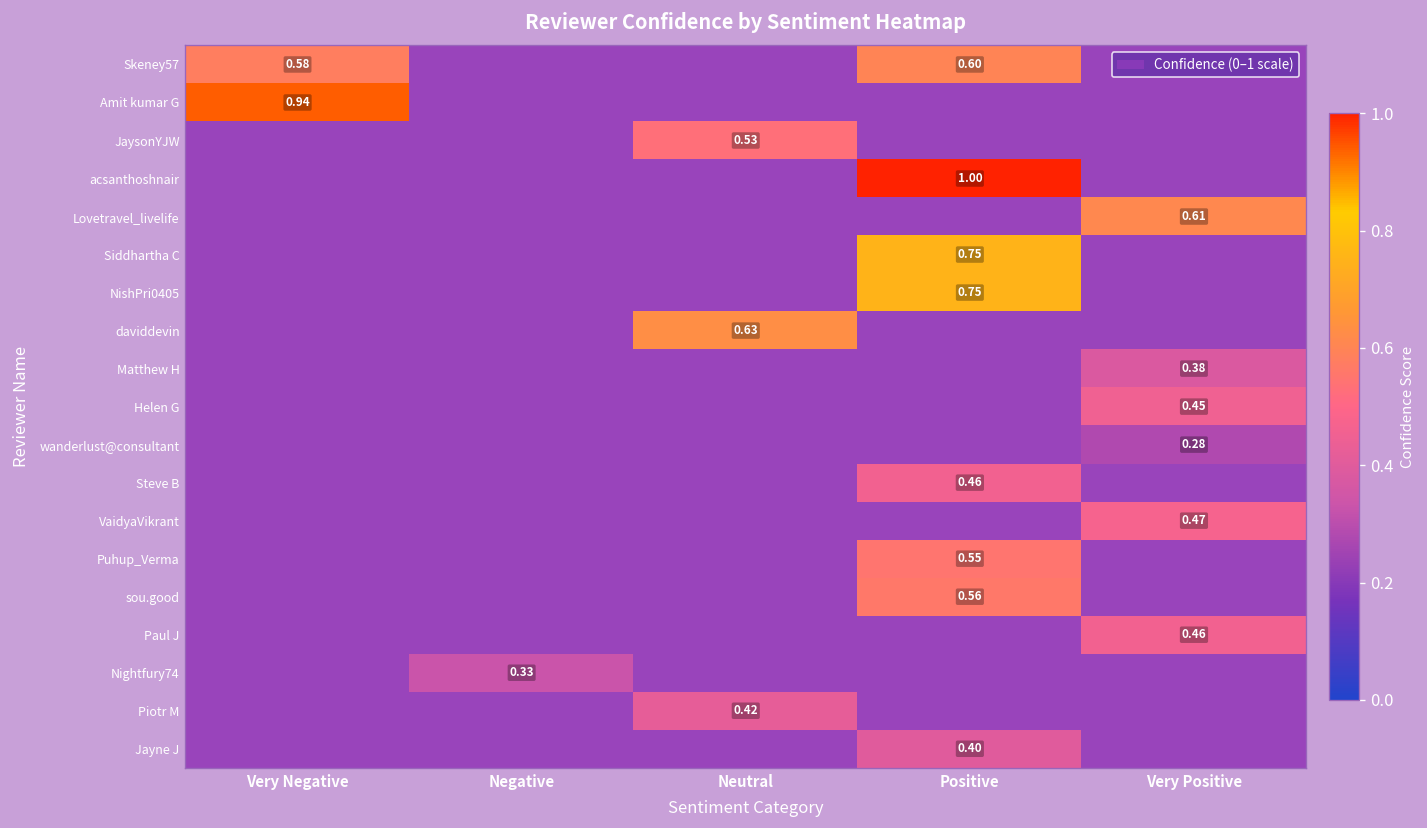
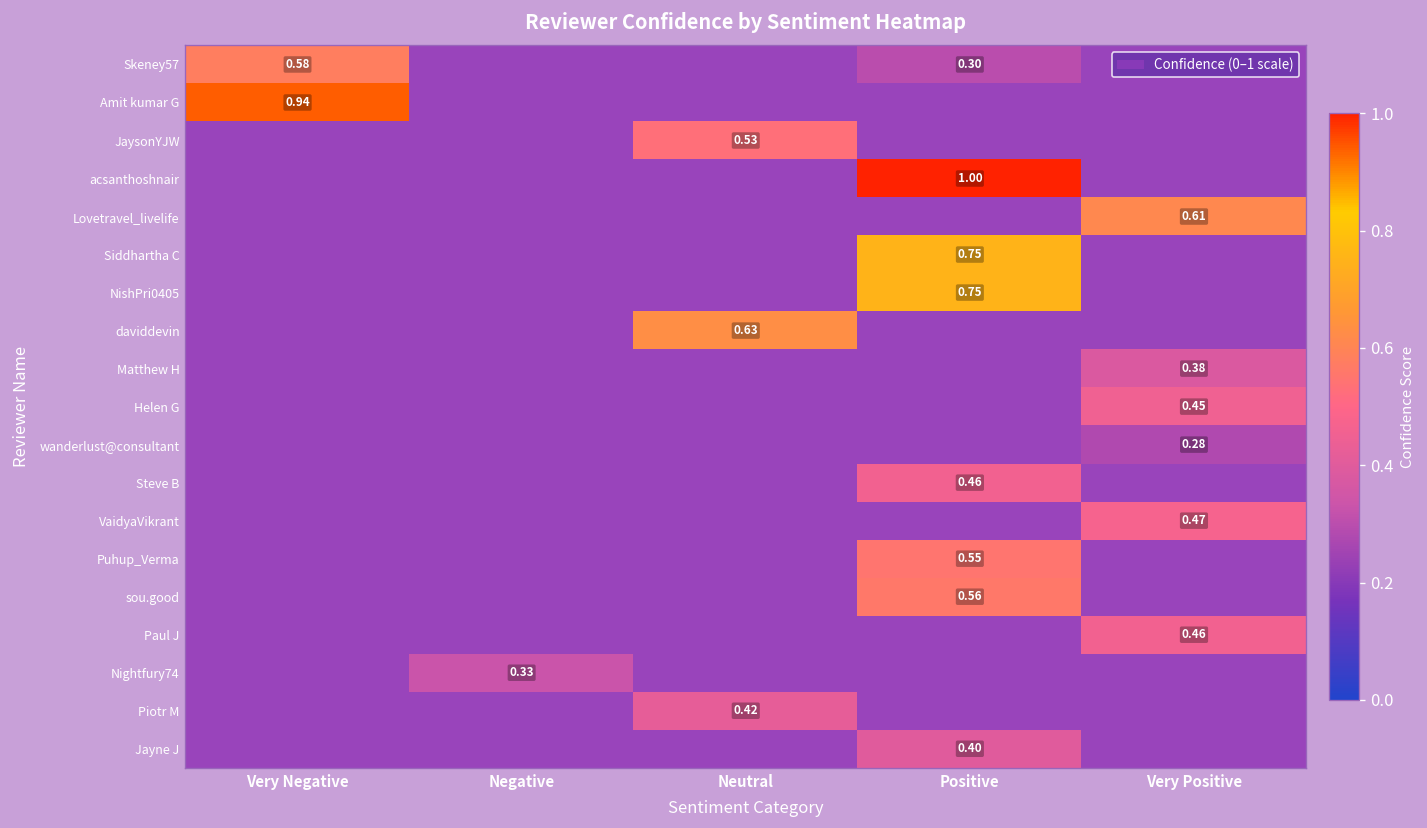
Skeney57, Positive: 0.60 -> 0.30
